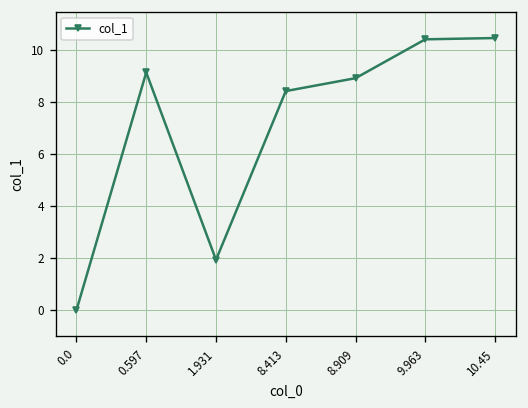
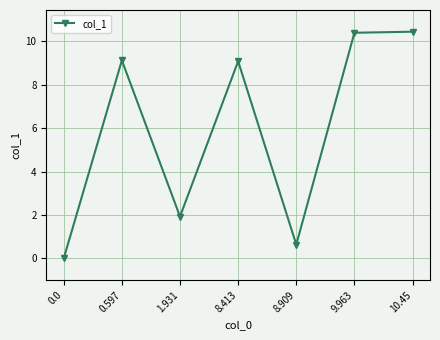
8.413: 8.4 -> 9.1
8.909: 8.9 -> 0.6
